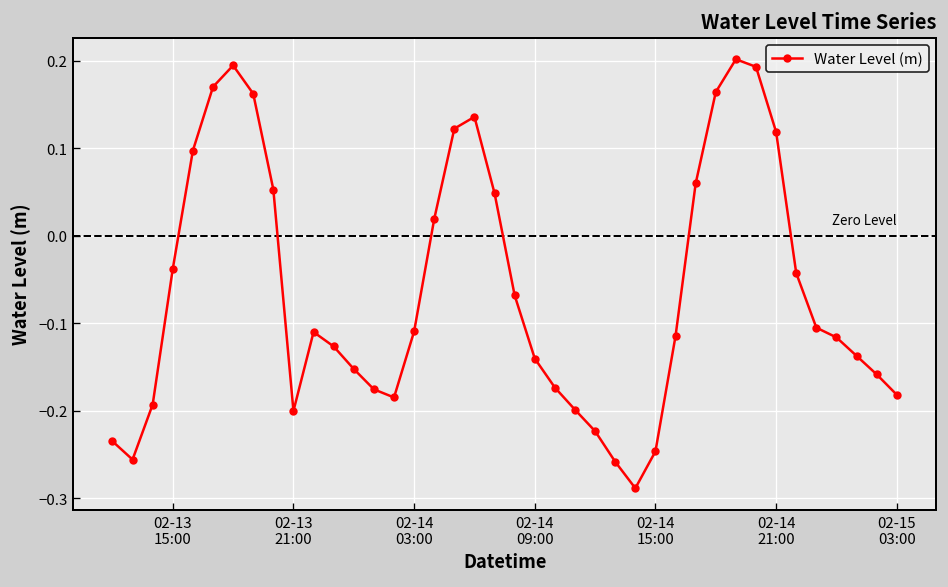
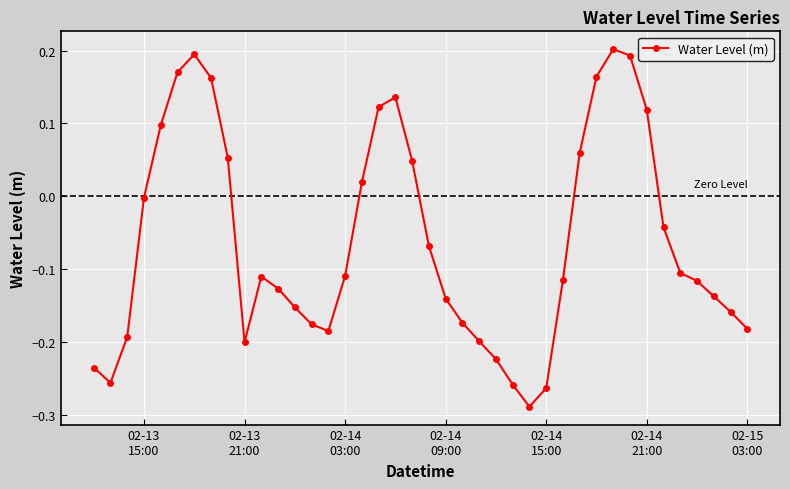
02-13 15:00: -0.04 -> 0.00
02-14 15:00: -0.25 -> -0.26
